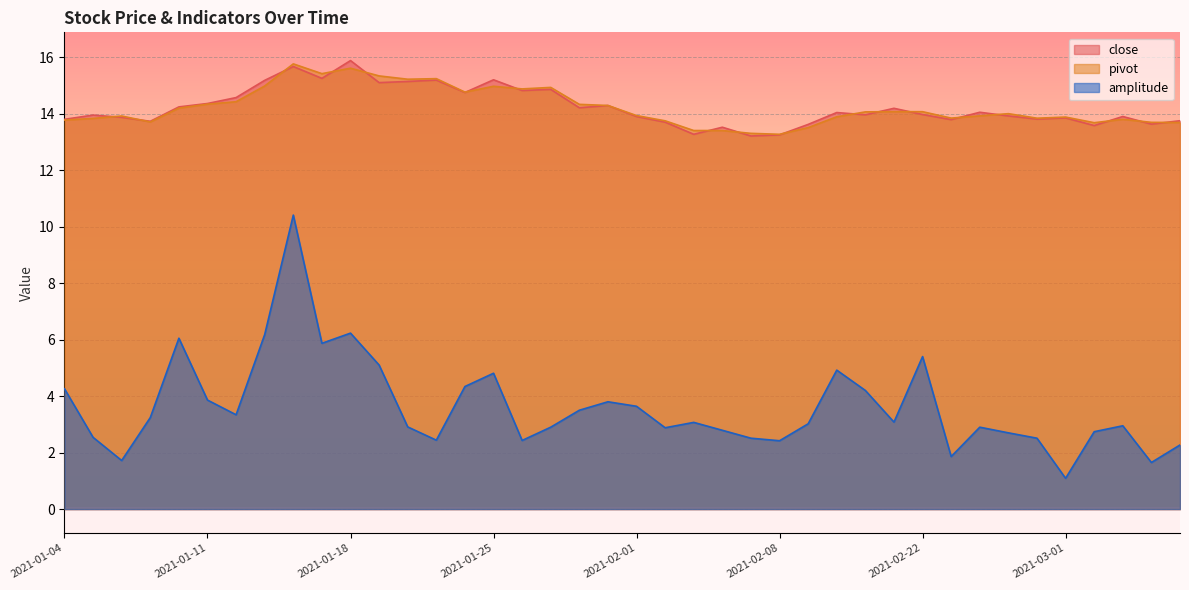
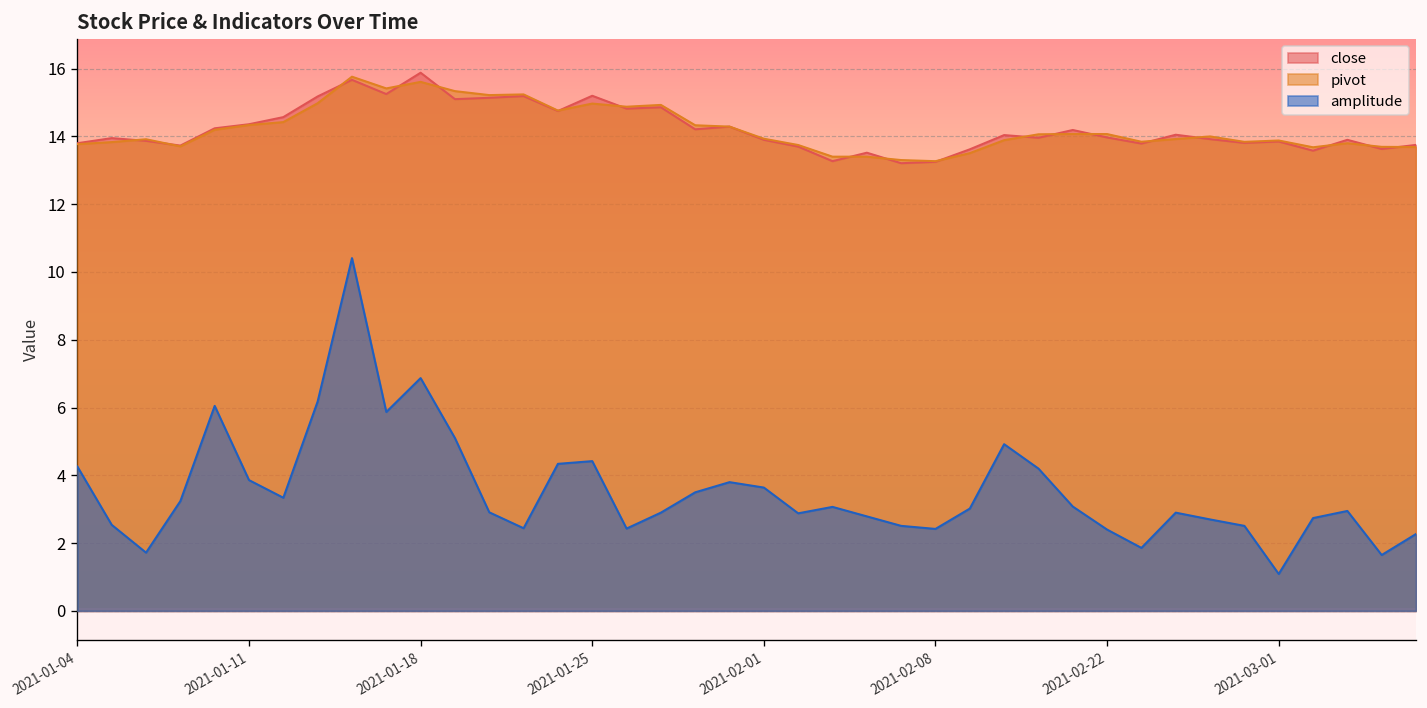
amplitude, 2021-01-18: 6.2 -> 6.9
amplitude, 2021-01-25: 4.8 -> 4.4
amplitude, 2021-02-22: 5.4 -> 2.4
